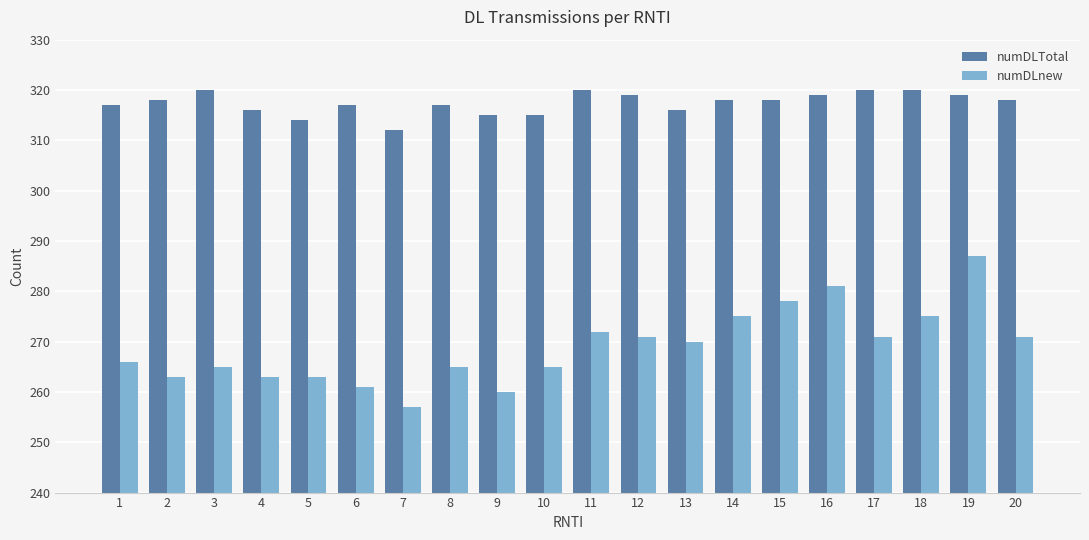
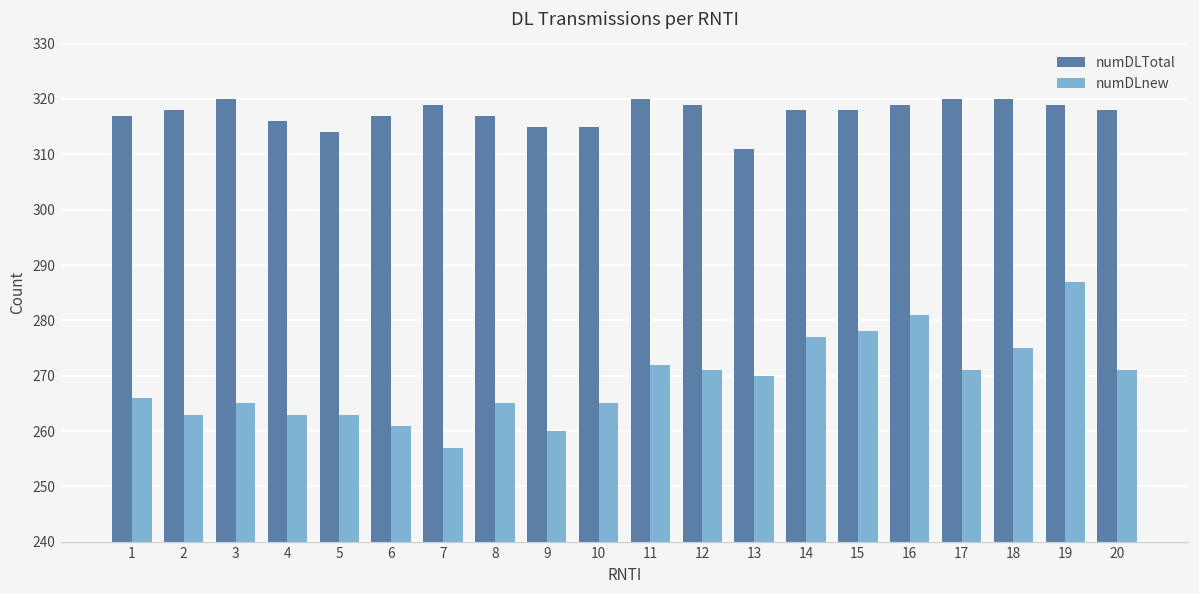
numDLTotal, 7: 312 -> 319
numDLTotal, 13: 316 -> 311
numDLnew, 14: 275 -> 277
